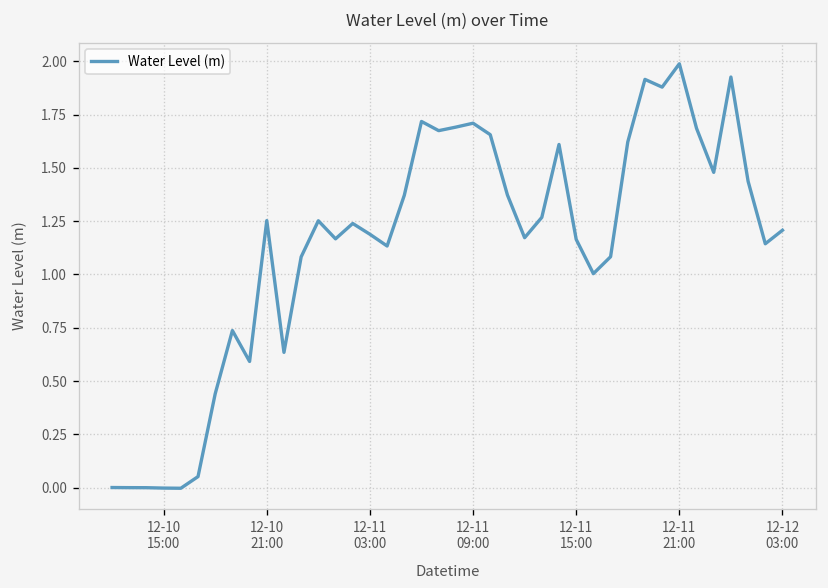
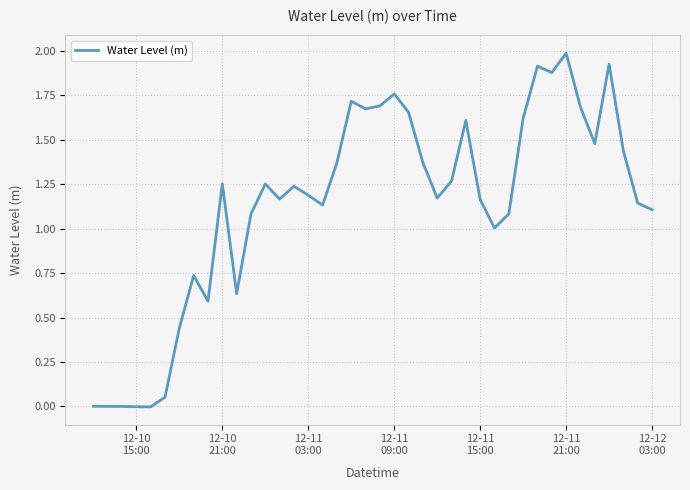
12-11 09:00: 1.71 -> 1.76
12-12 03:00: 1.21 -> 1.11
